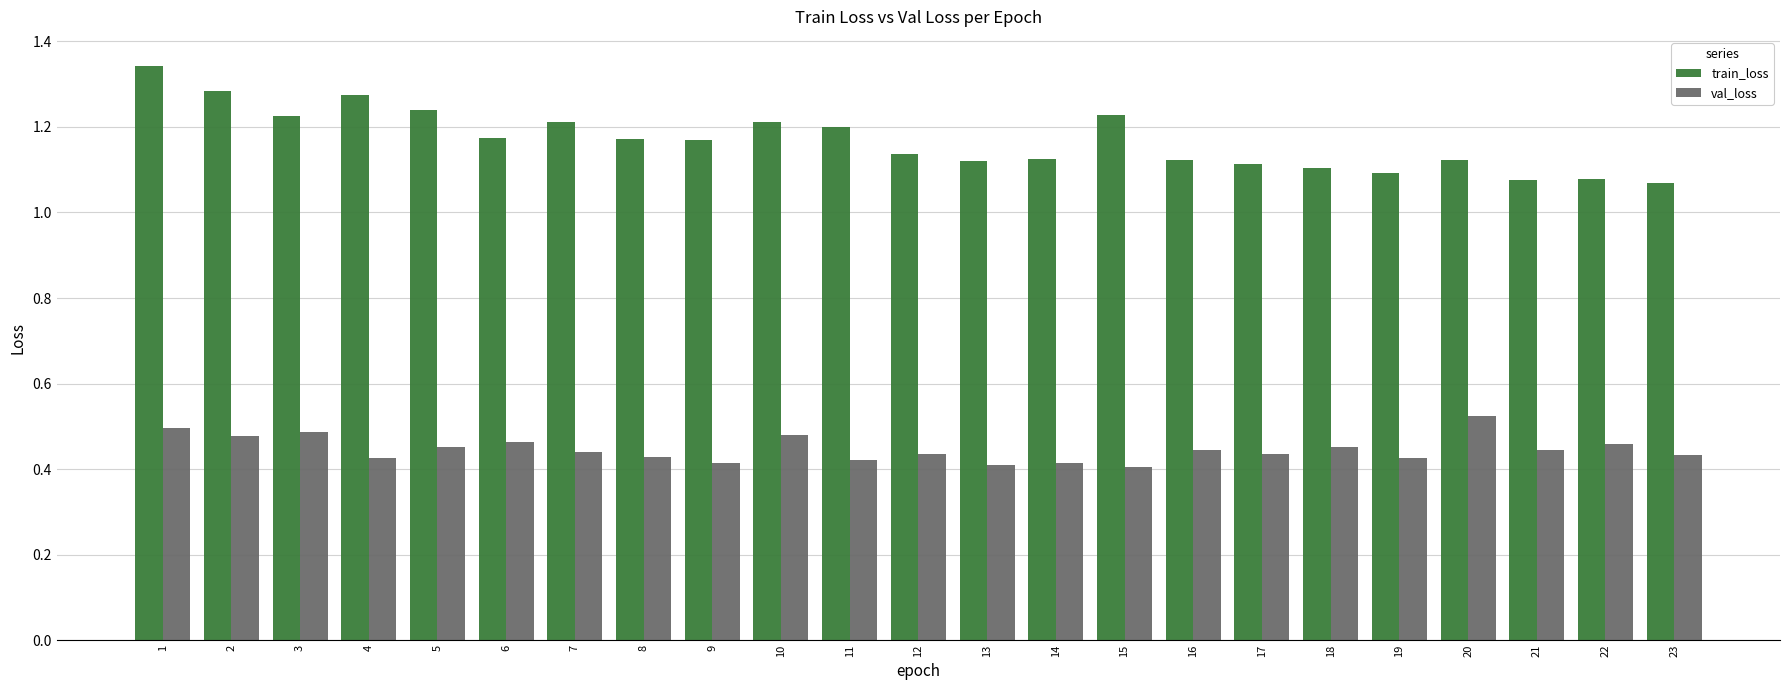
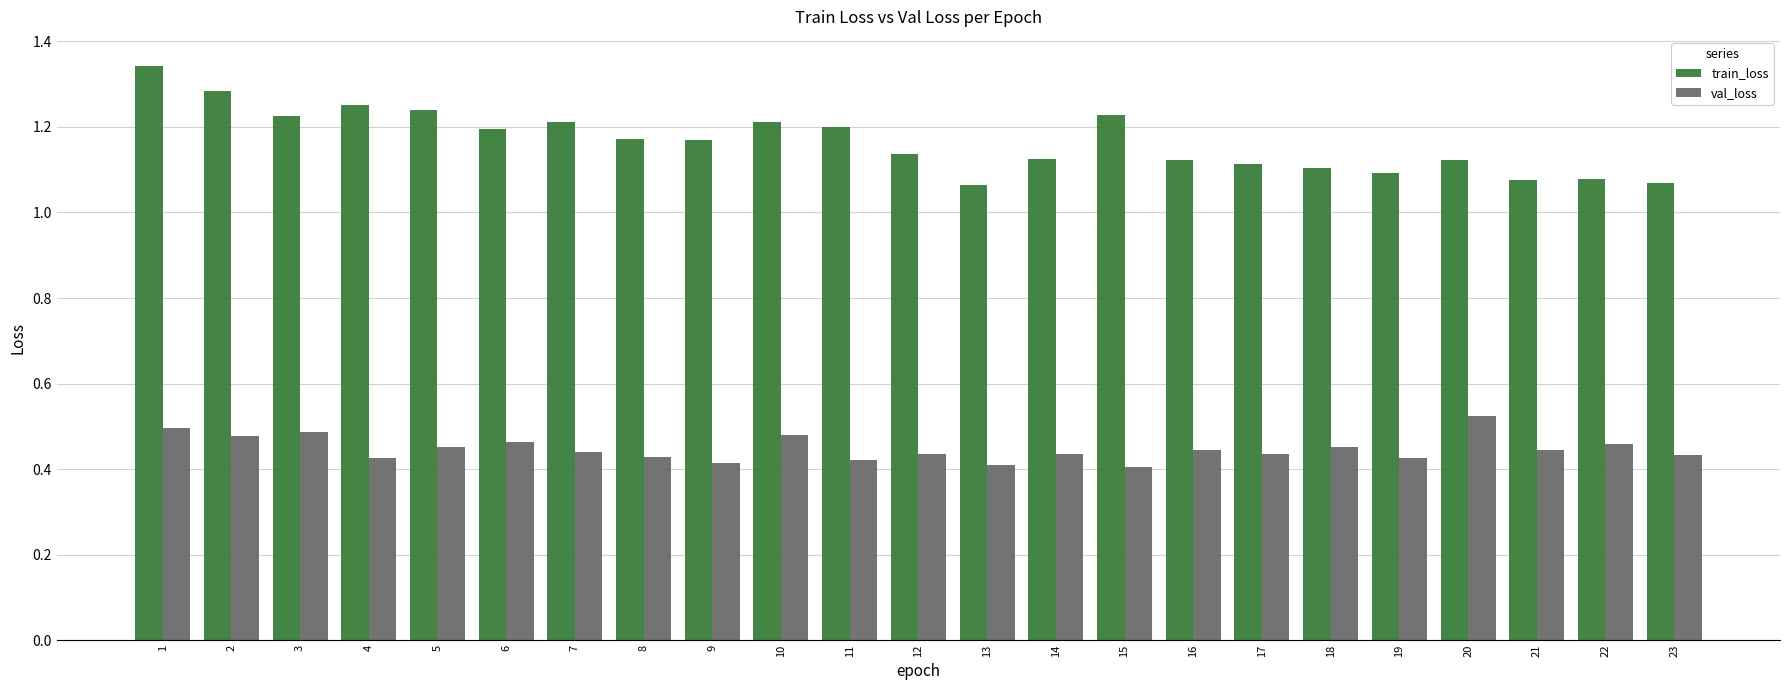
train_loss, 4: 1.28 -> 1.25
train_loss, 6: 1.17 -> 1.20
train_loss, 13: 1.12 -> 1.06
val_loss, 14: 0.41 -> 0.43
